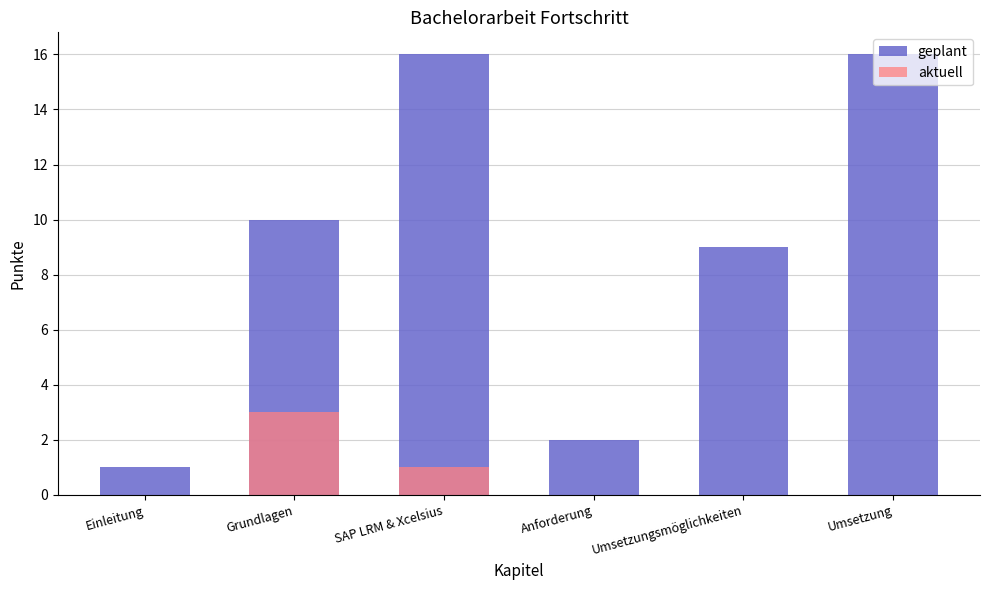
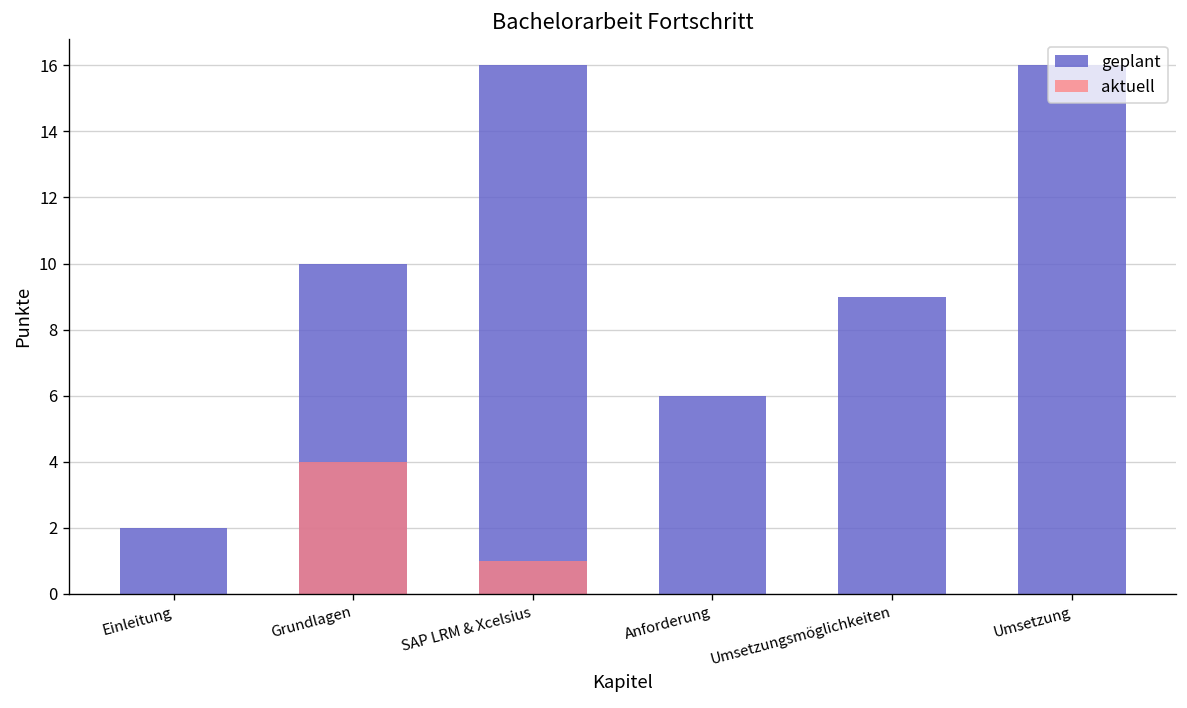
geplant, Einleitung: 1 -> 2
aktuell, Grundlagen: 3 -> 4
geplant, Anforderung: 2 -> 6
